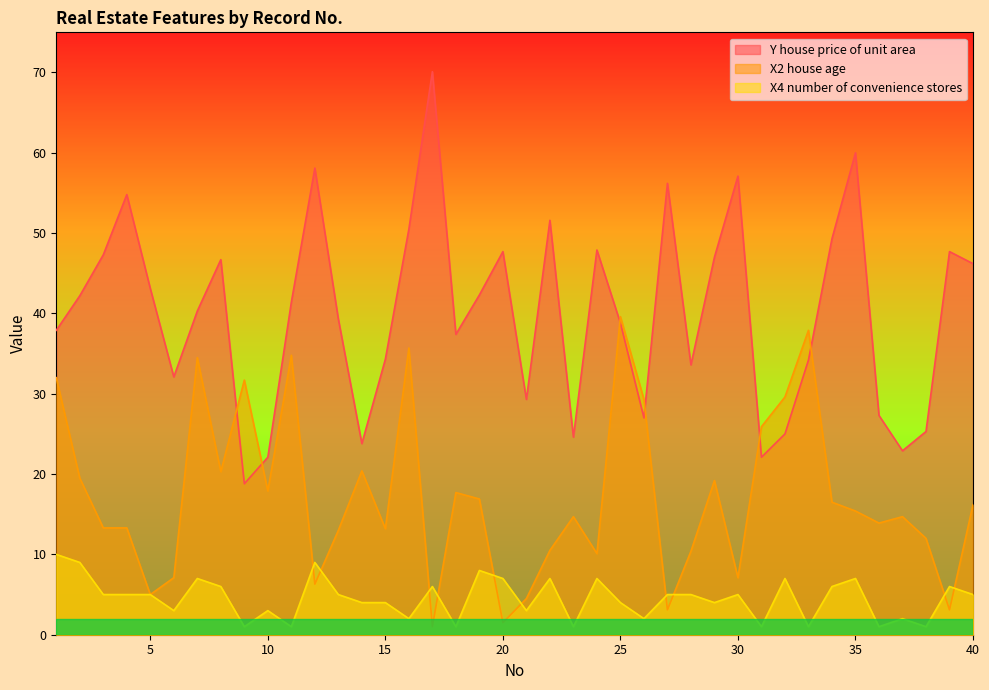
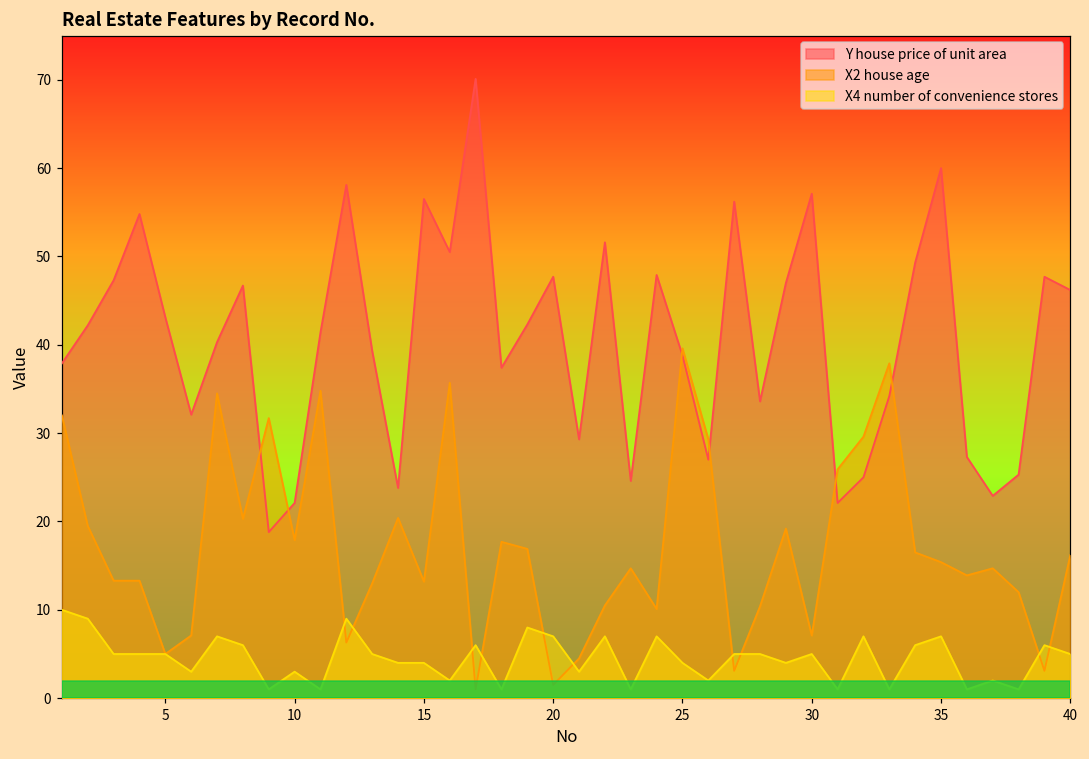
Y house price of unit area, 15: 34 -> 57
